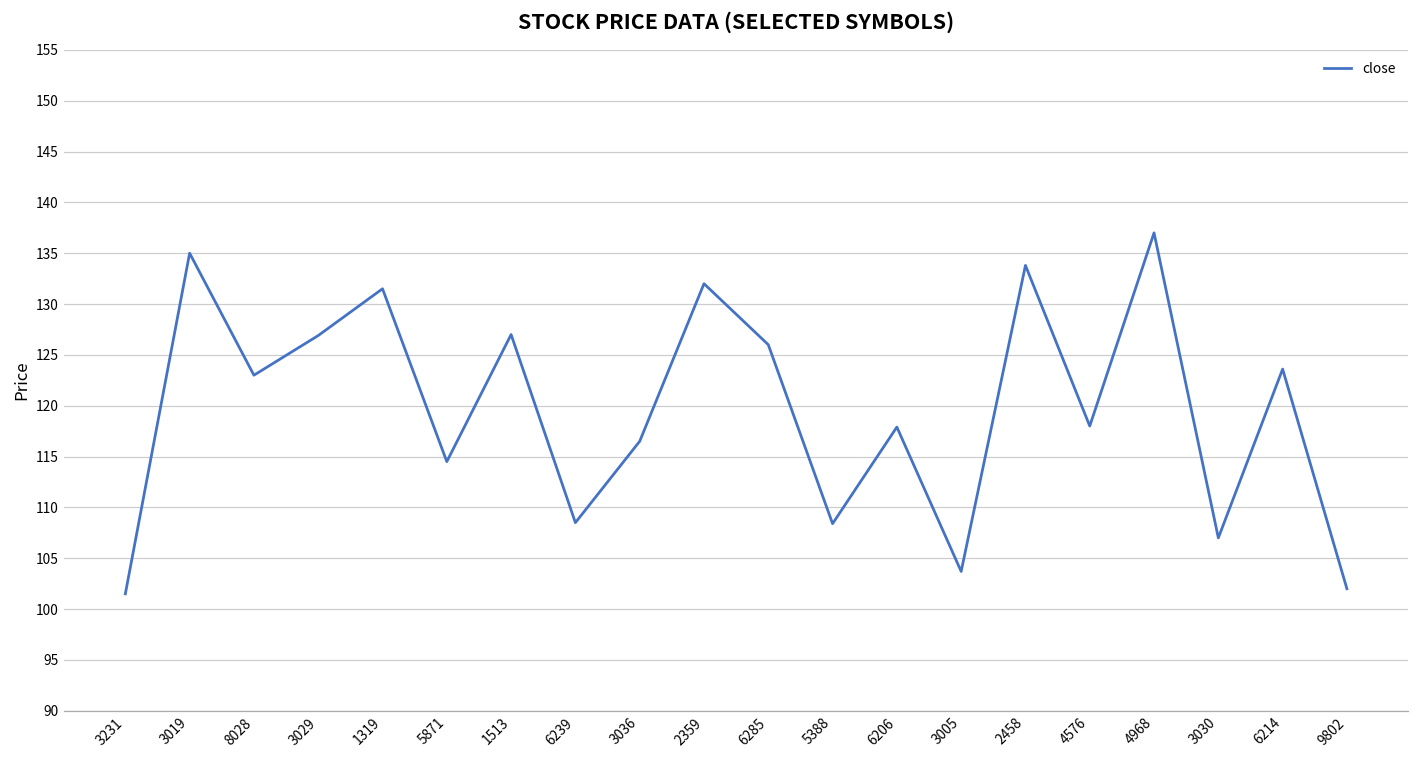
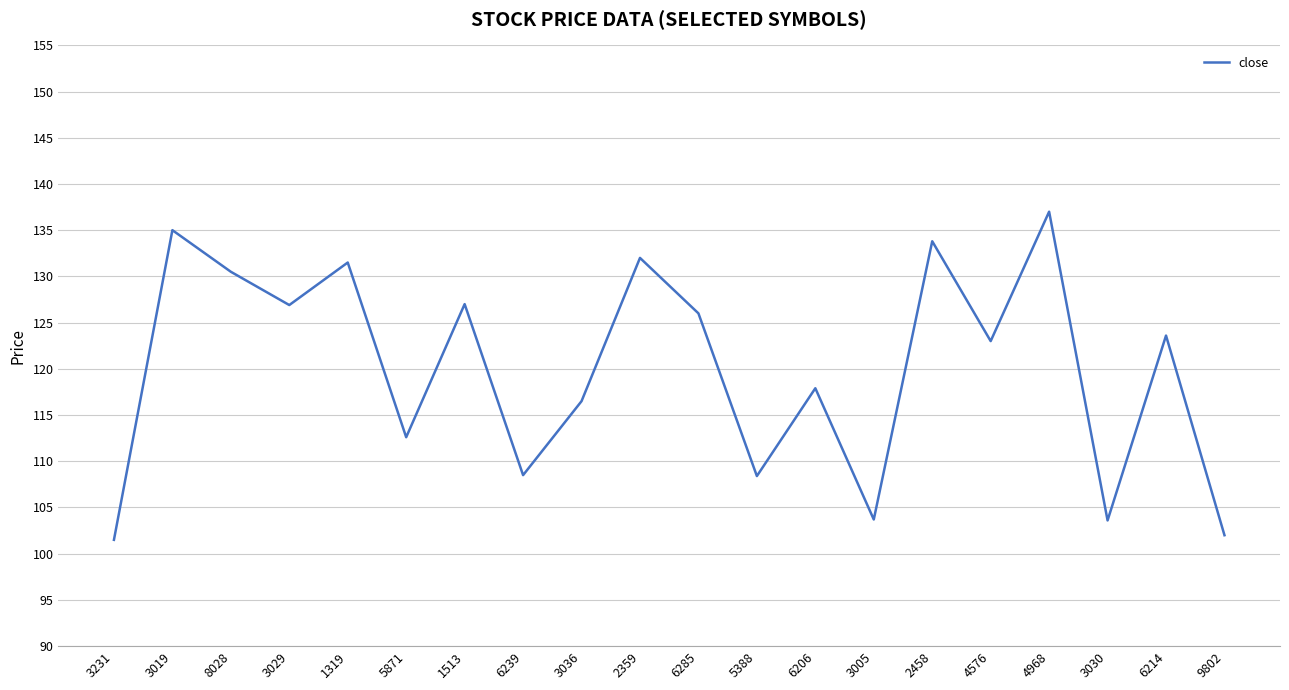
8028: 123 -> 131
5871: 115 -> 113
4576: 118 -> 123
3030: 107 -> 104
